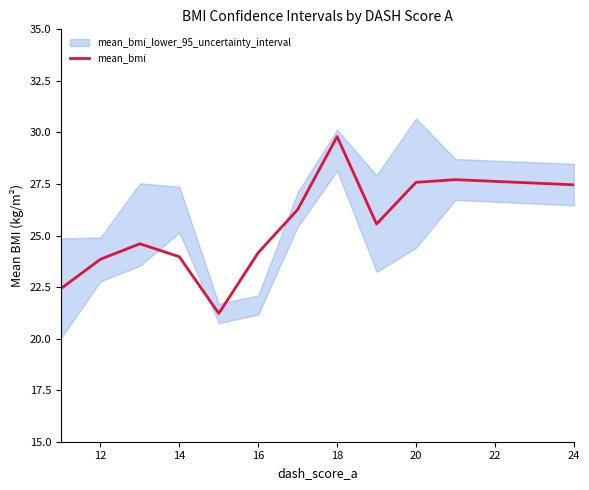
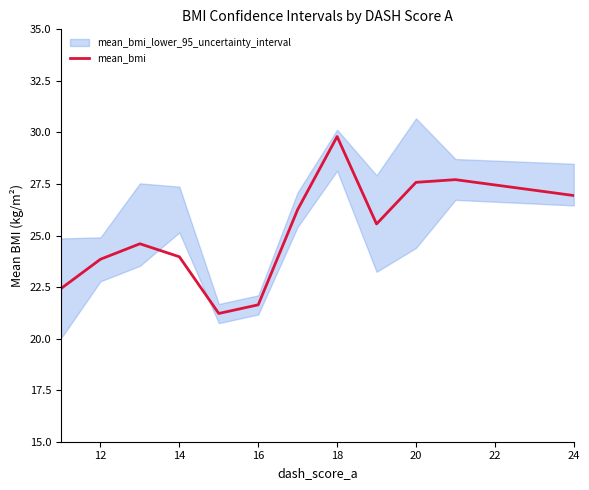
mean_bmi, 16: 24.2 -> 21.6
mean_bmi, 24: 27.5 -> 26.9
